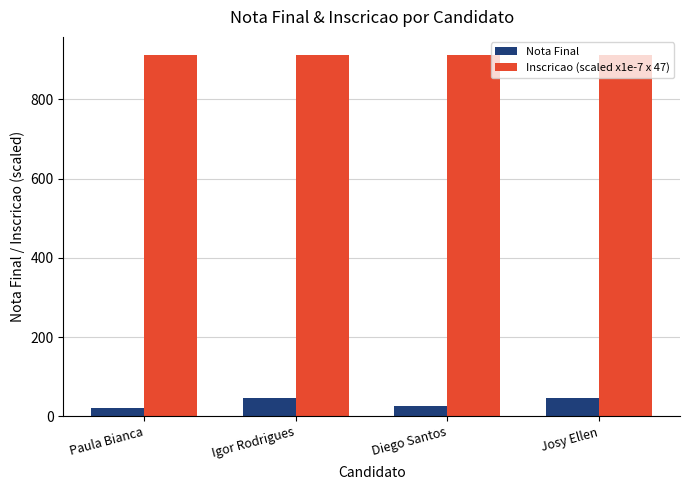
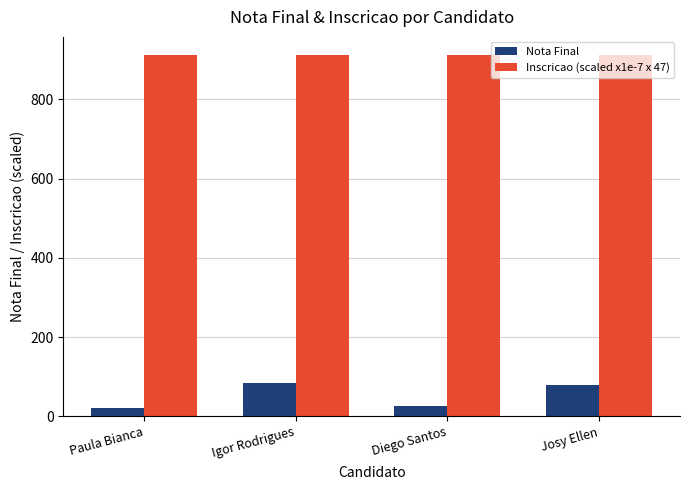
Nota Final, Igor Rodrigues: 50 -> 80
Nota Final, Josy Ellen: 50 -> 80
